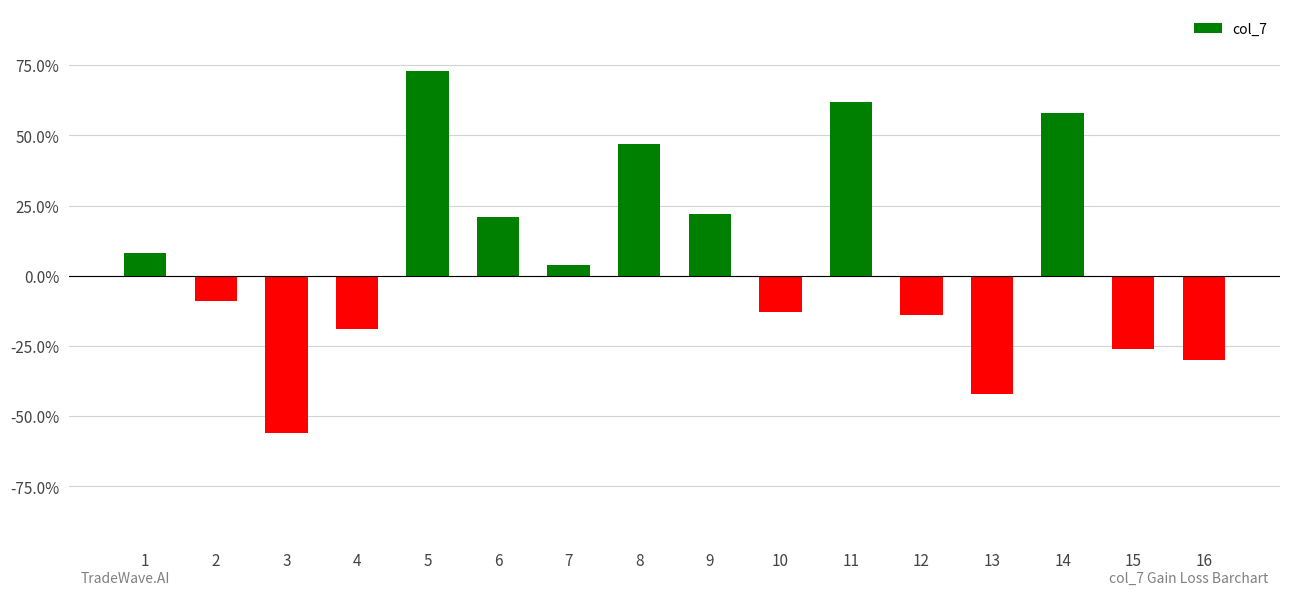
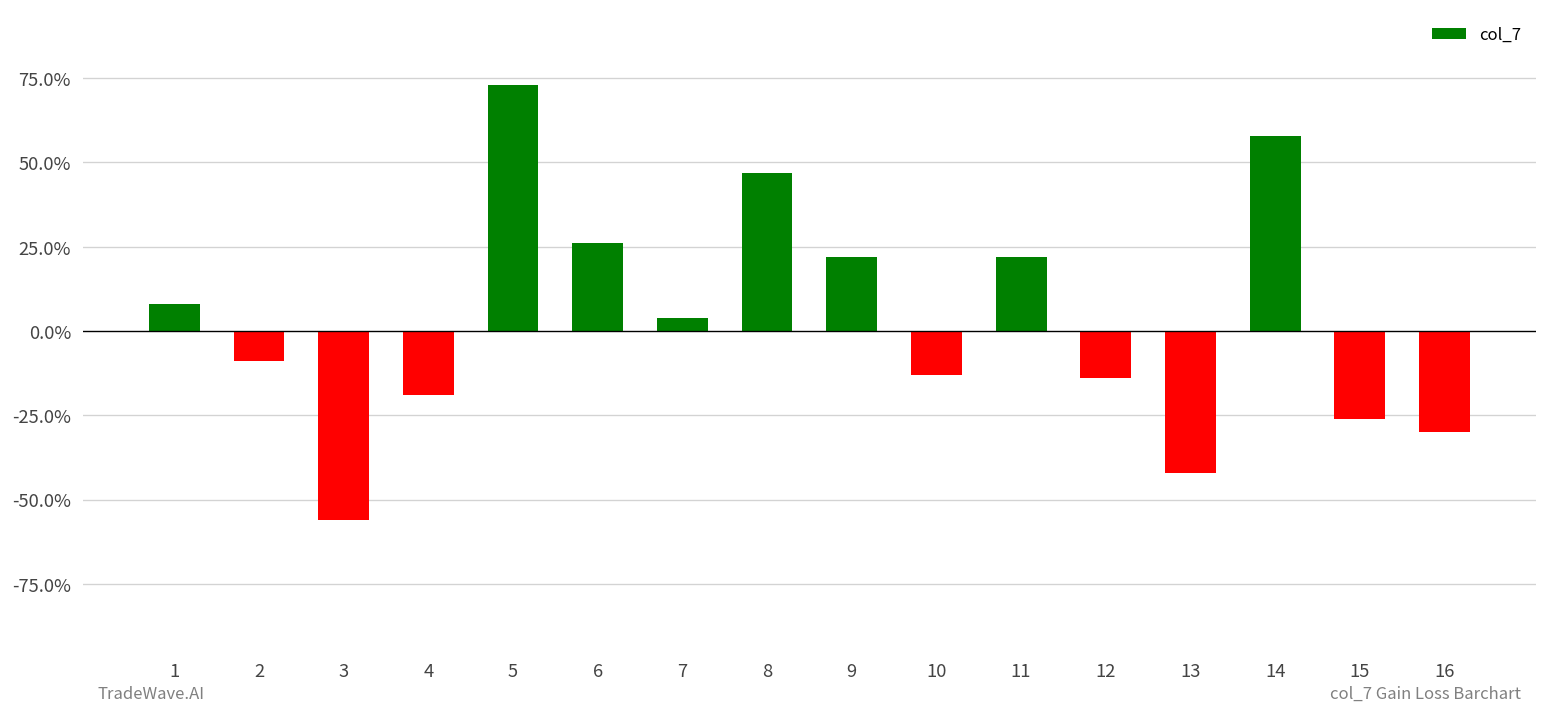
6: 21% -> 26%
11: 62% -> 22%
